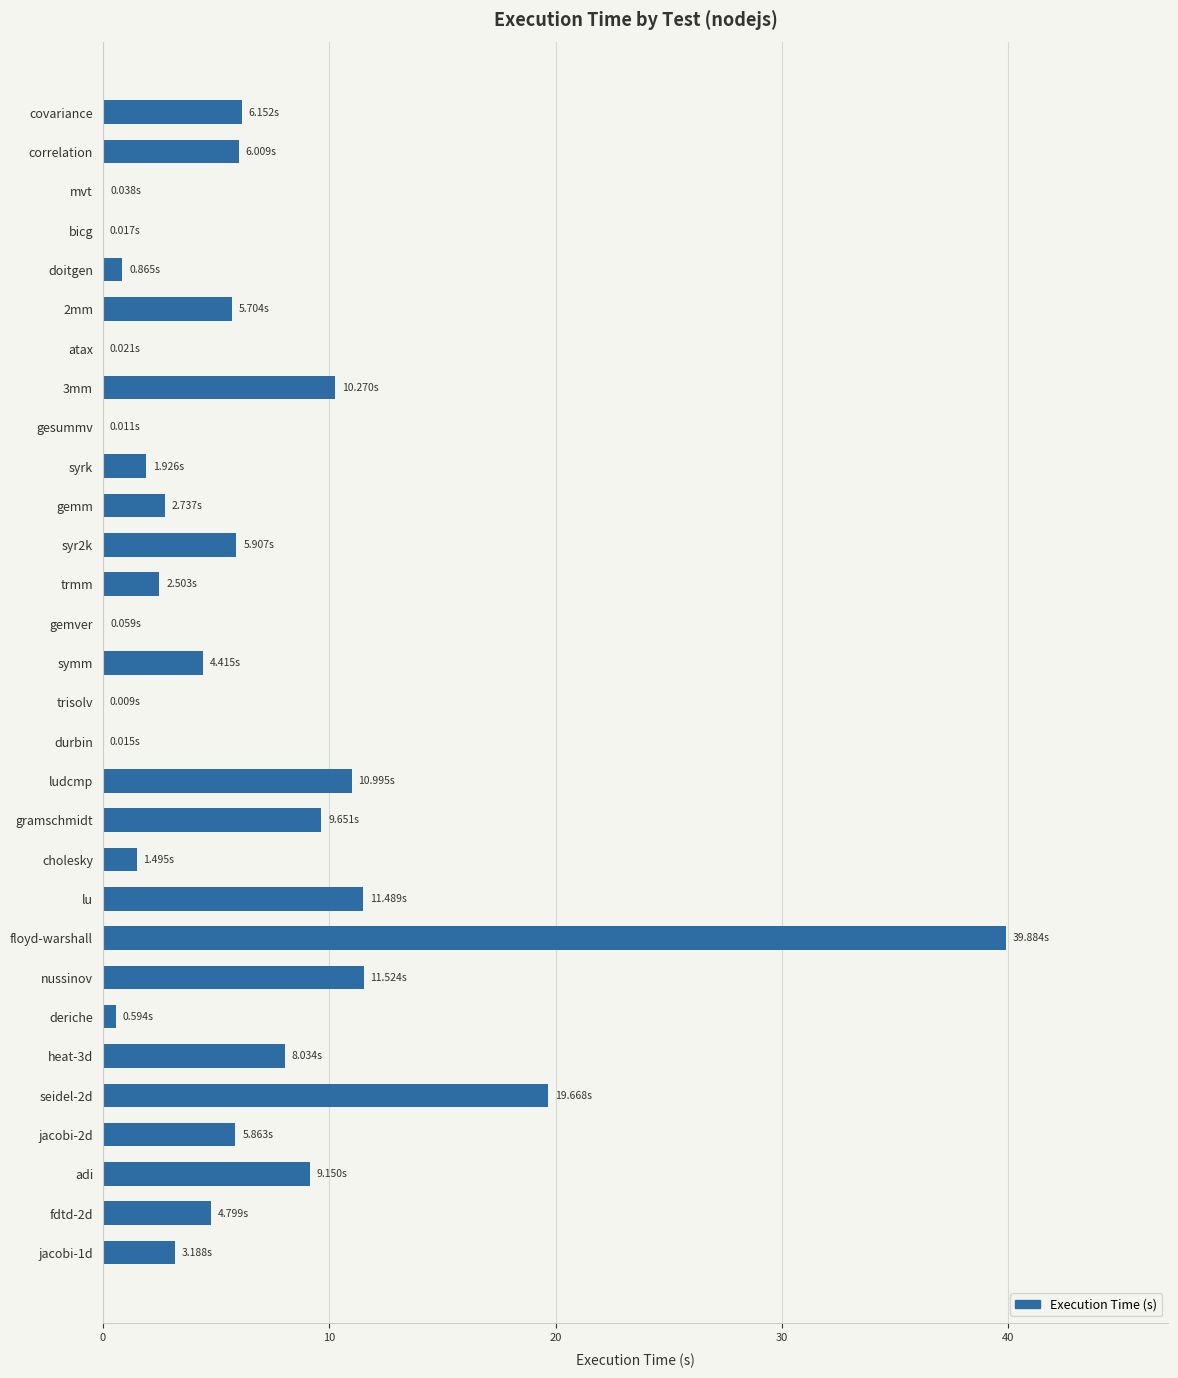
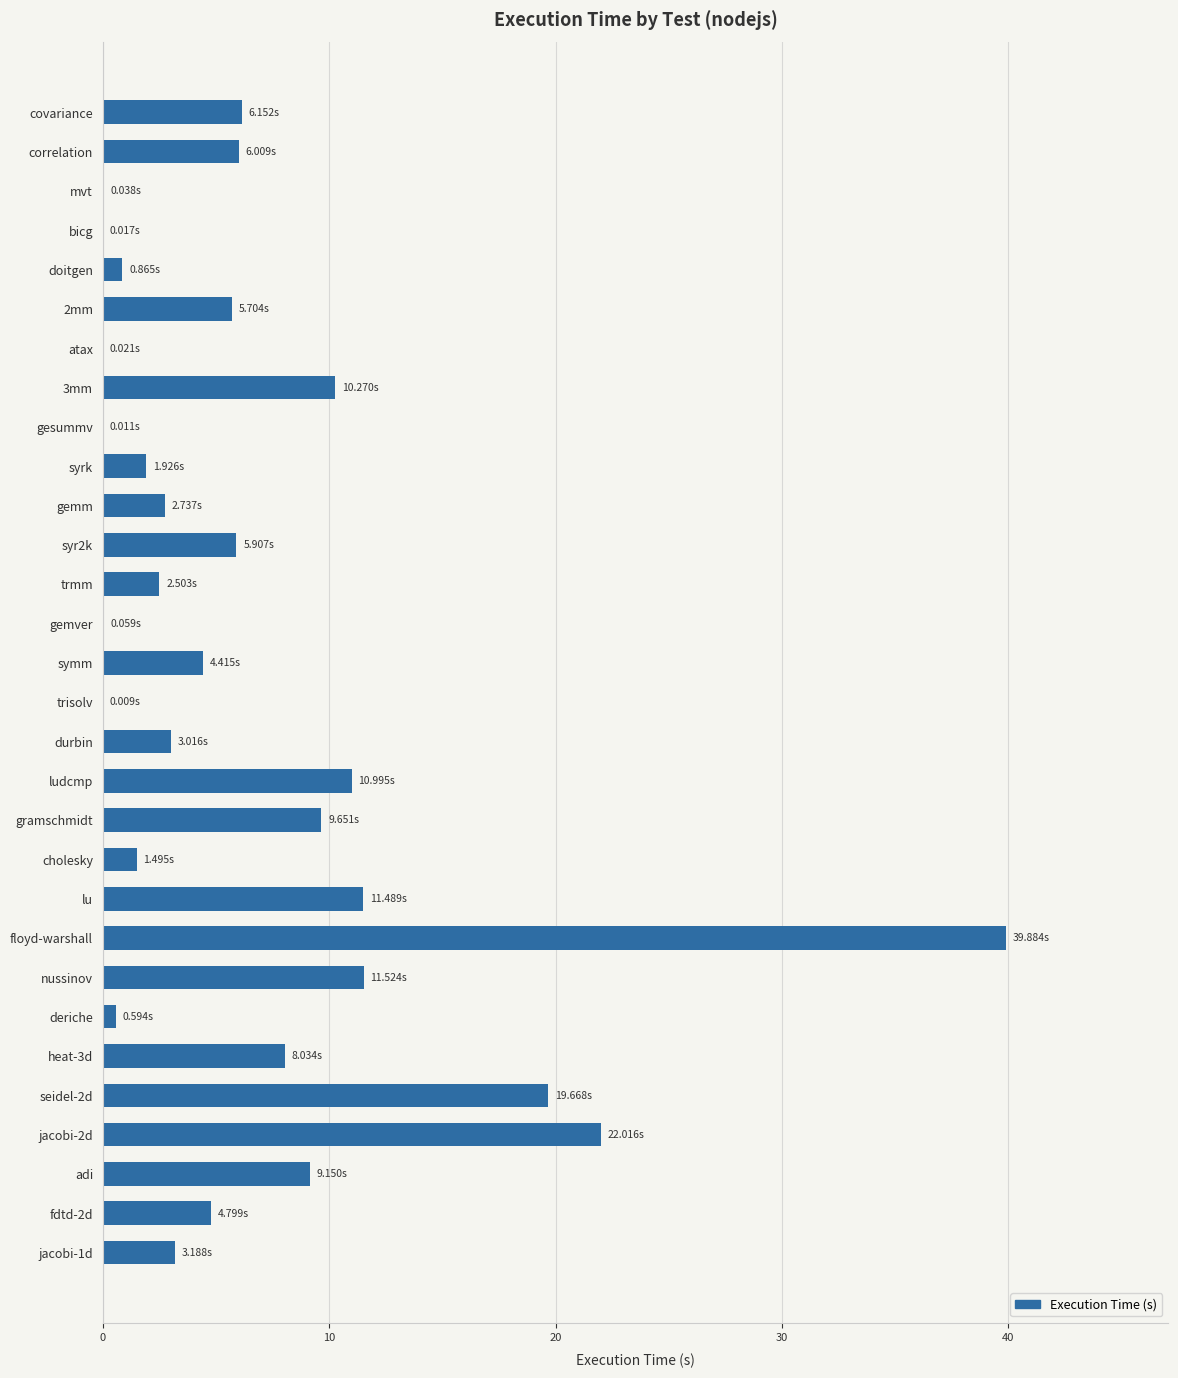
durbin: 0.015s -> 3.016s
jacobi-2d: 5.863s -> 22.016s
